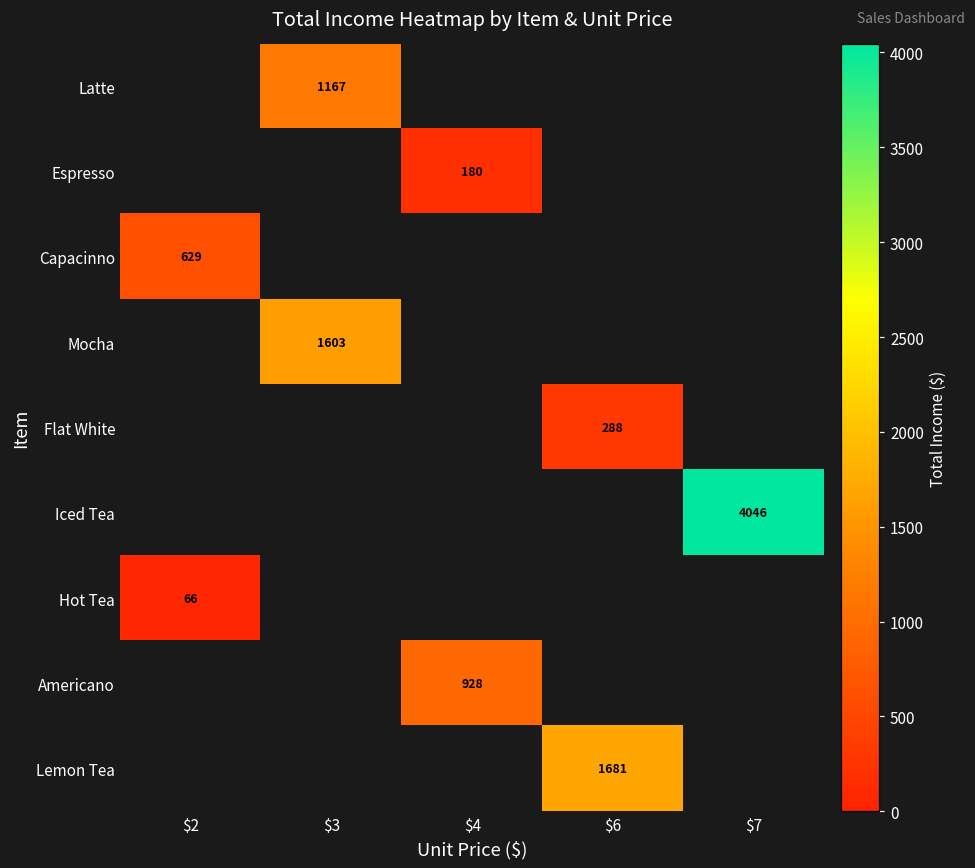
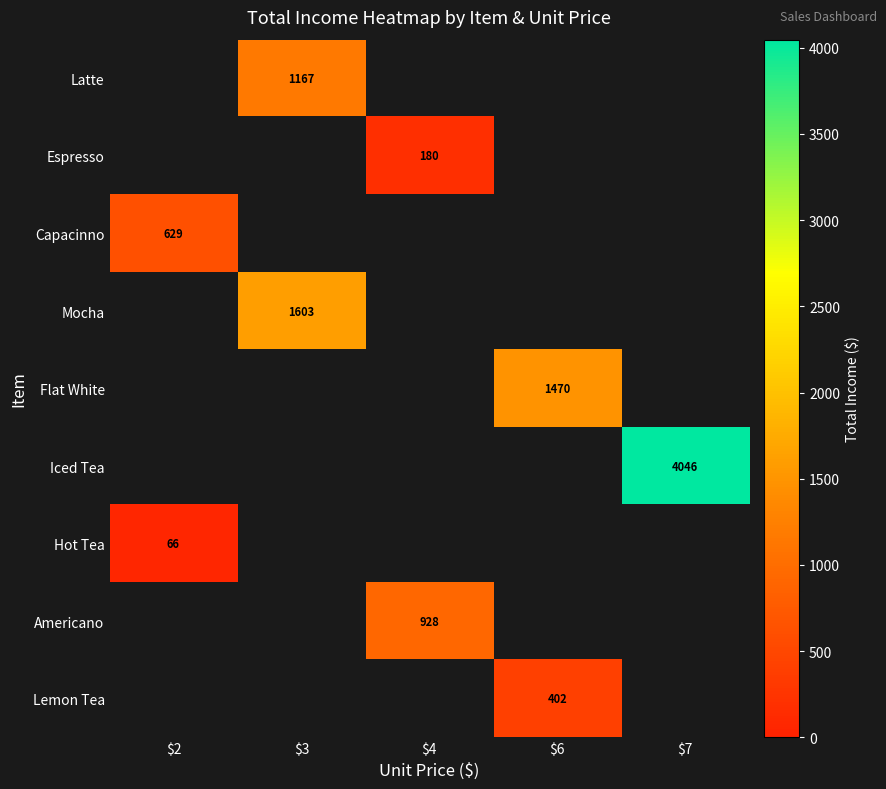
Flat White, $6: 288 -> 1470
Lemon Tea, $6: 1681 -> 402
